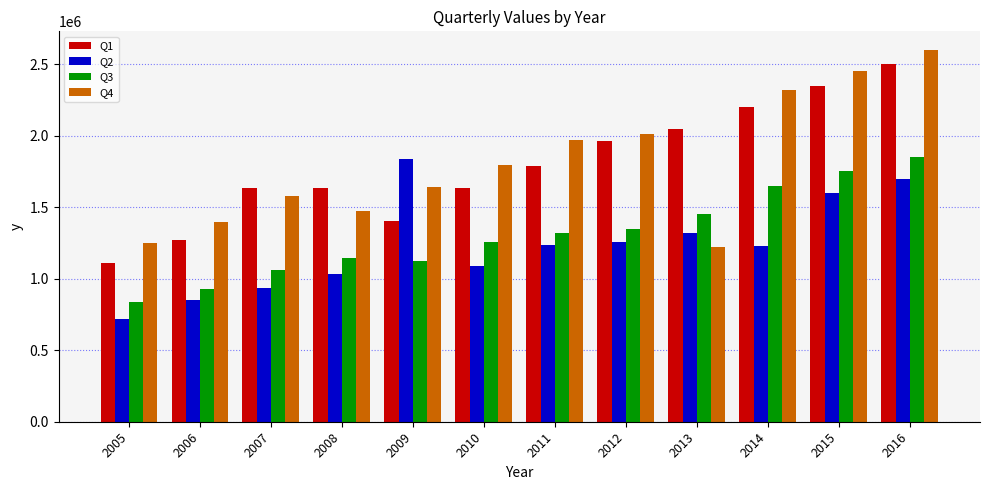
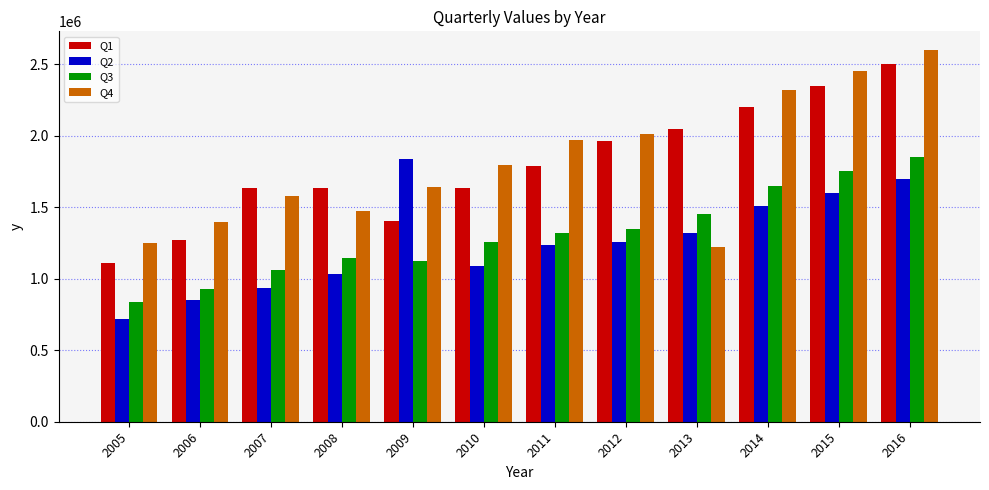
Q2, 2014: 1230000 -> 1510000
